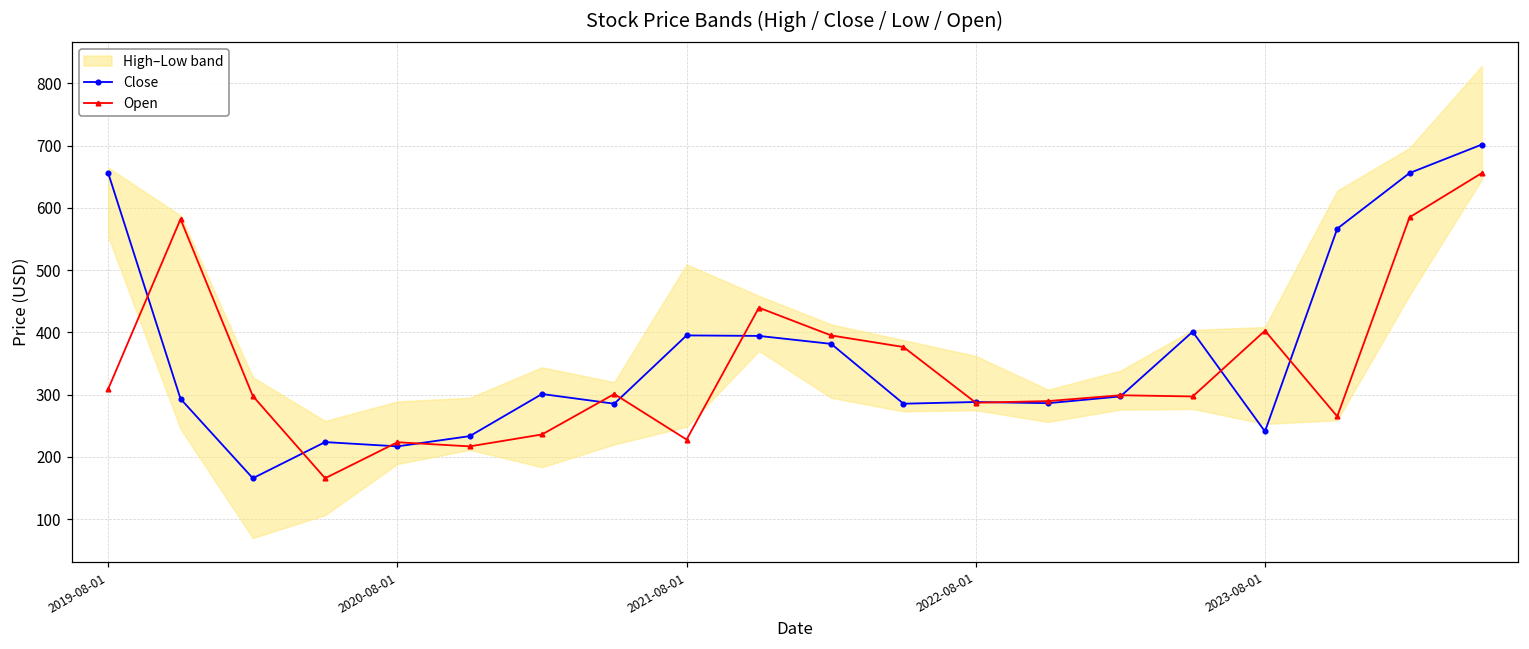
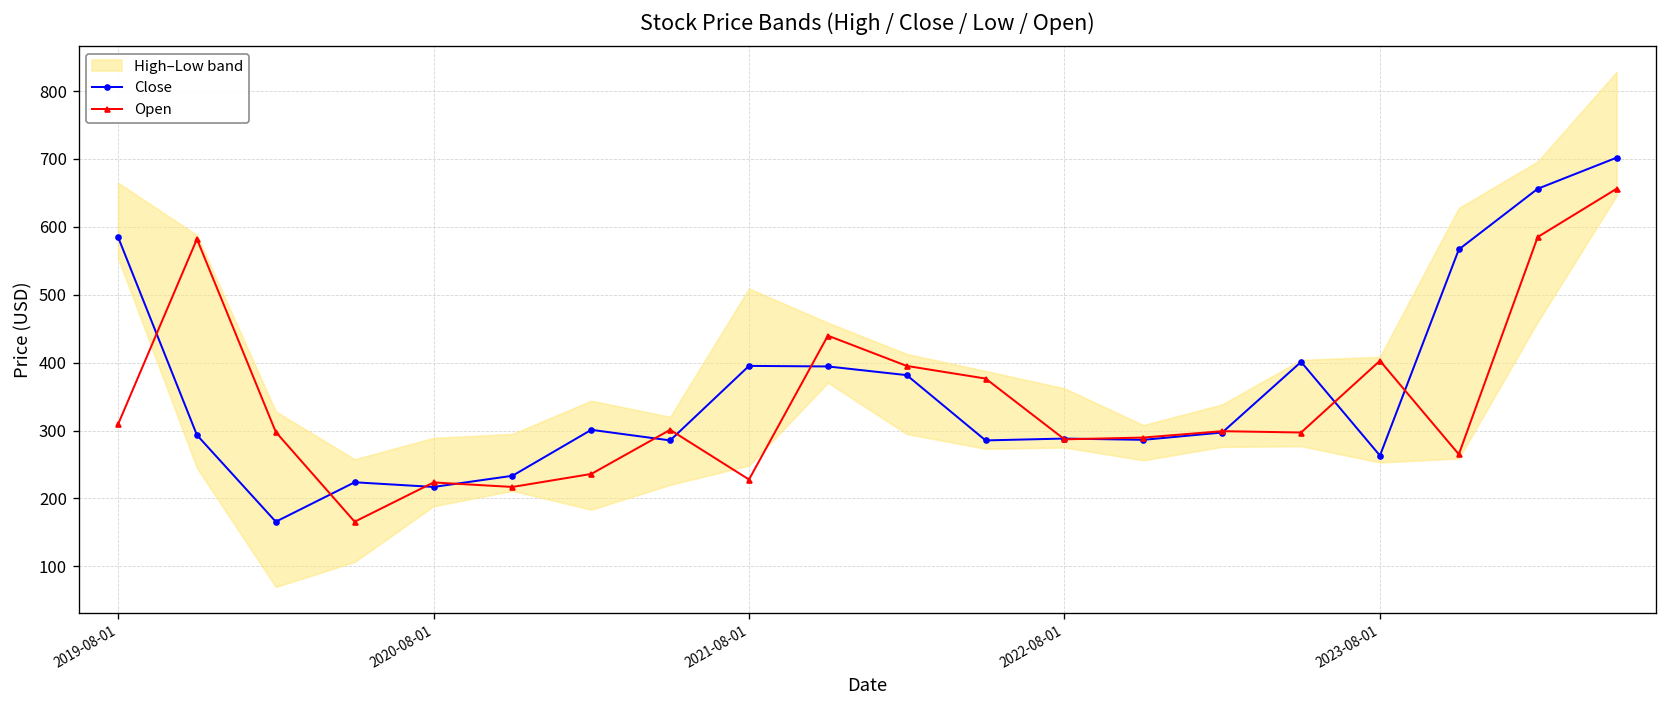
Close, 2019-08-01: 660 -> 580
Close, 2023-08-01: 240 -> 260
